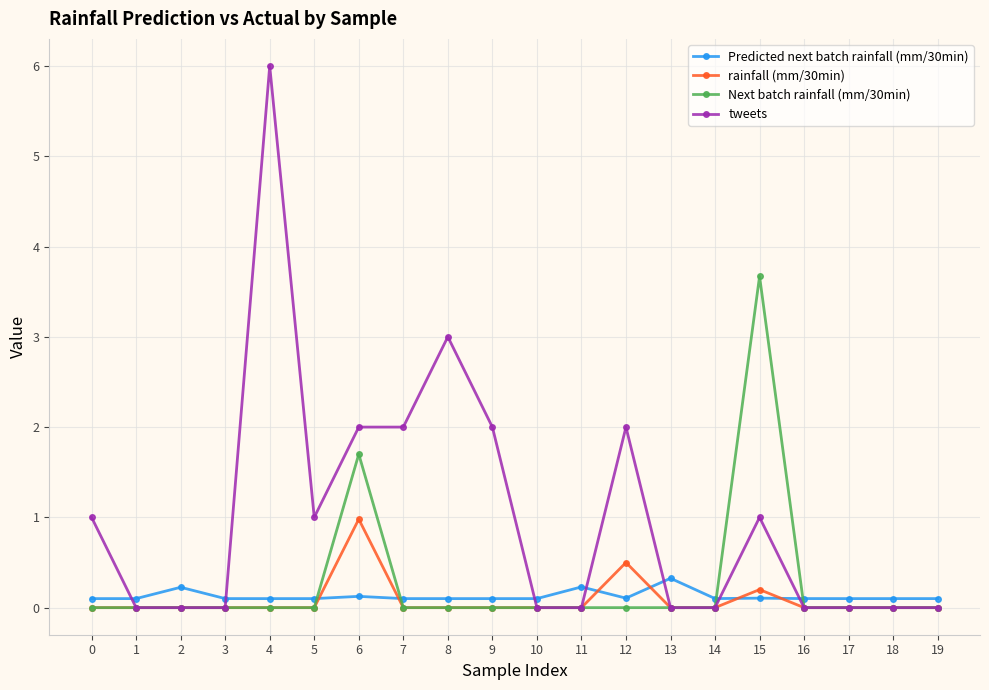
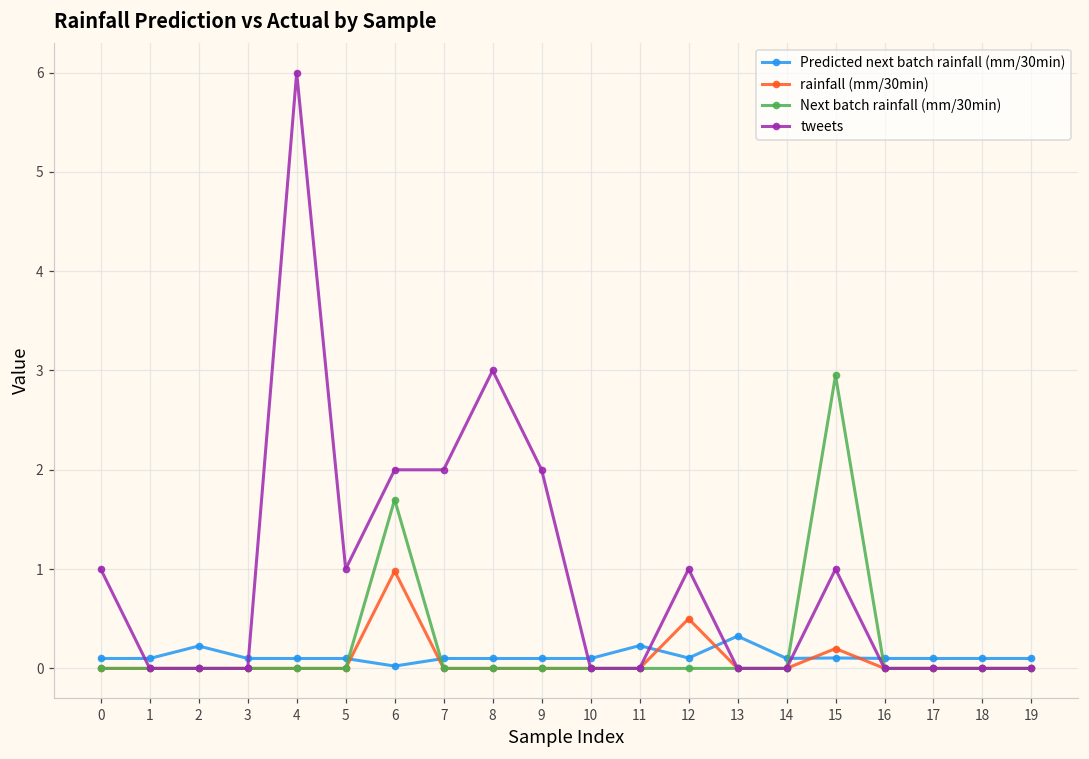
Predicted next batch rainfall (mm/30min), 6: 0.1 -> 0.0
tweets, 12: 2 -> 1
Next batch rainfall (mm/30min), 15: 3.7 -> 3.0
